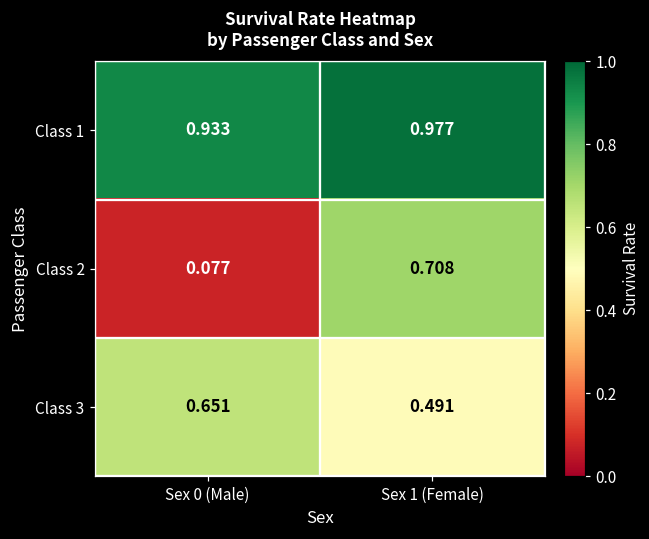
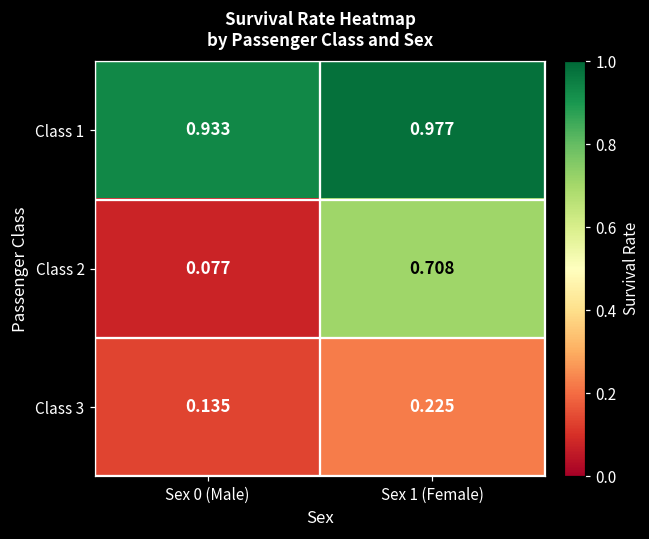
Class 3, Sex 0 (Male): 0.651 -> 0.135
Class 3, Sex 1 (Female): 0.491 -> 0.225
